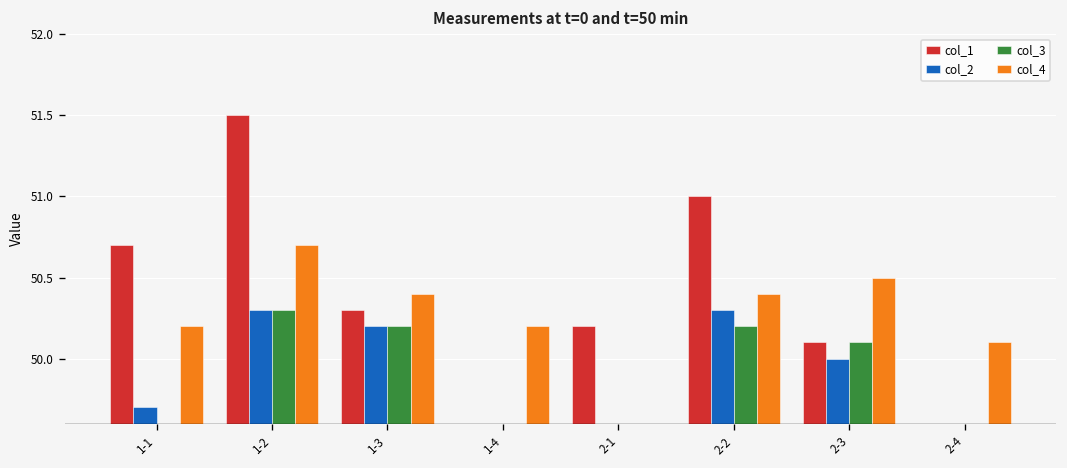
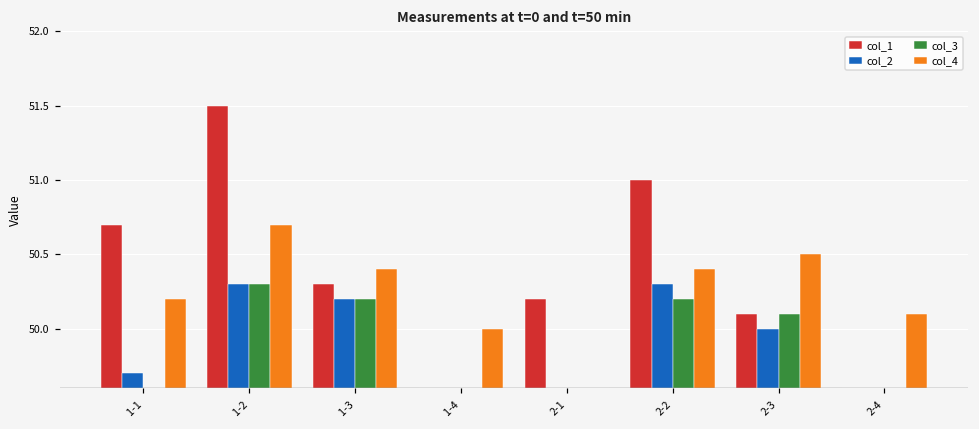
col_4, 1-4: 50.2 -> 50.0
